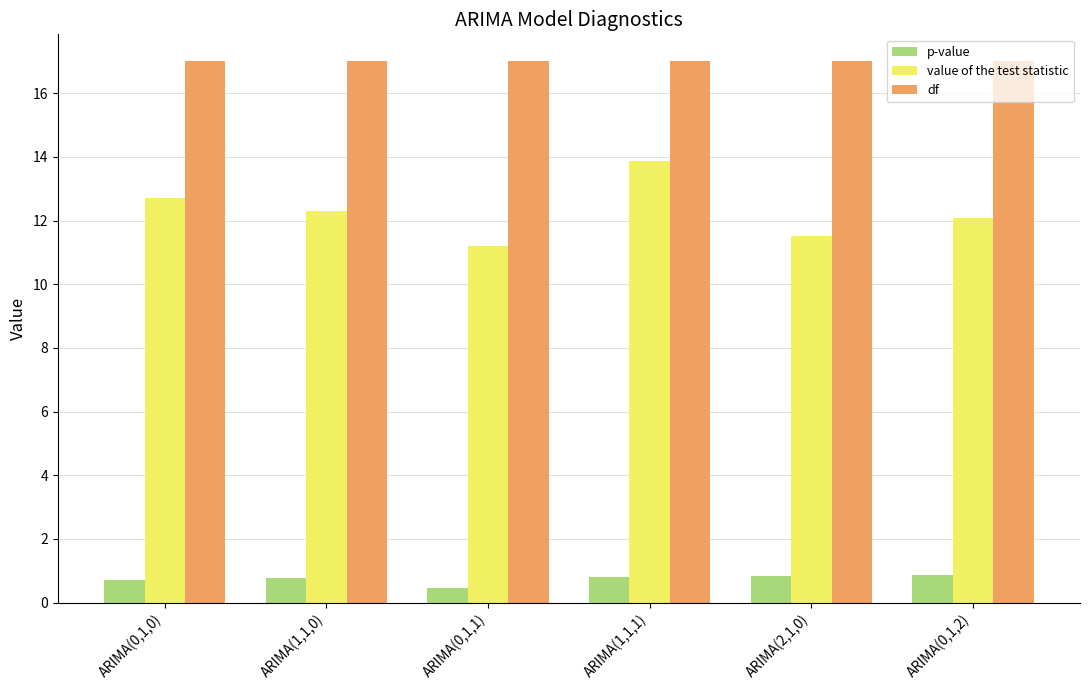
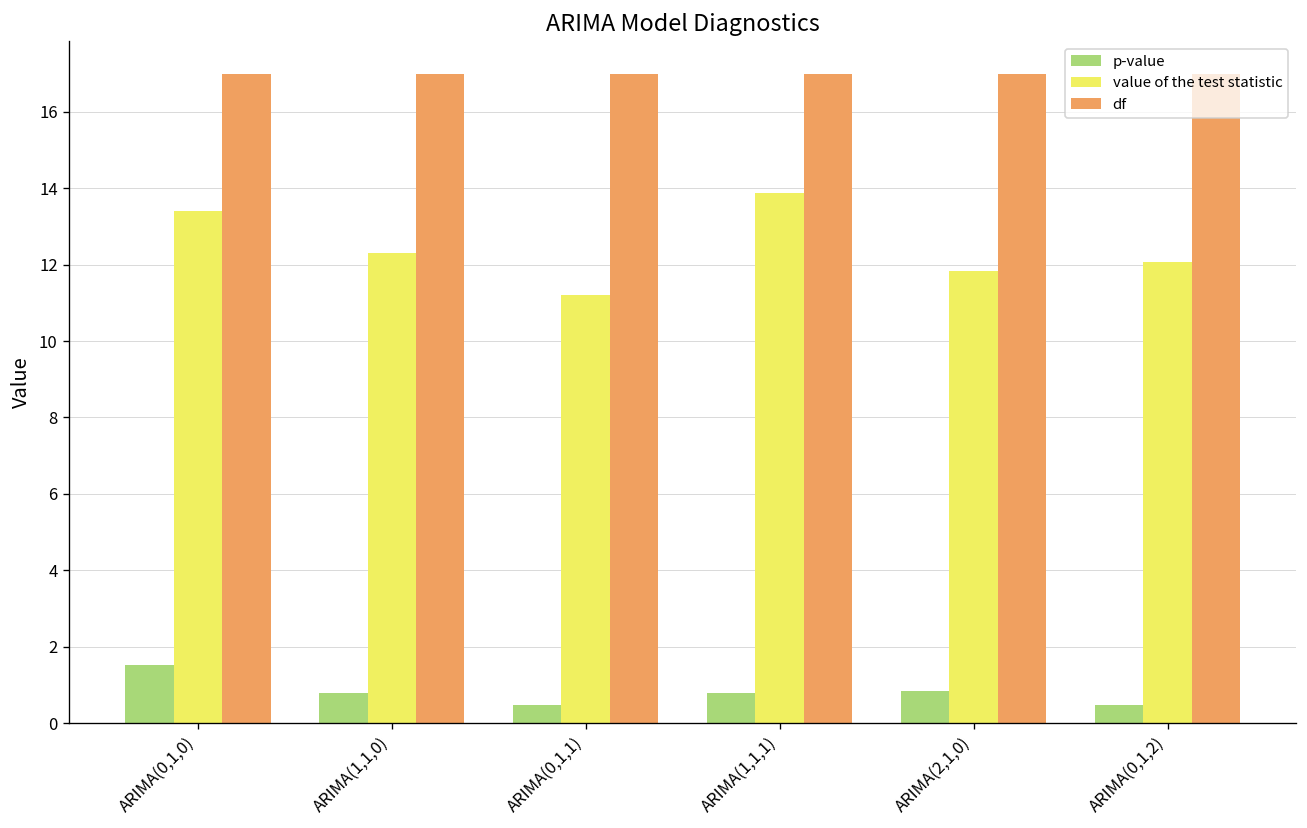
p-value, ARIMA(0,1,0): 0.7 -> 1.5
value of the test statistic, ARIMA(0,1,0): 12.7 -> 13.4
value of the test statistic, ARIMA(2,1,0): 11.5 -> 11.8
p-value, ARIMA(0,1,2): 0.9 -> 0.5
